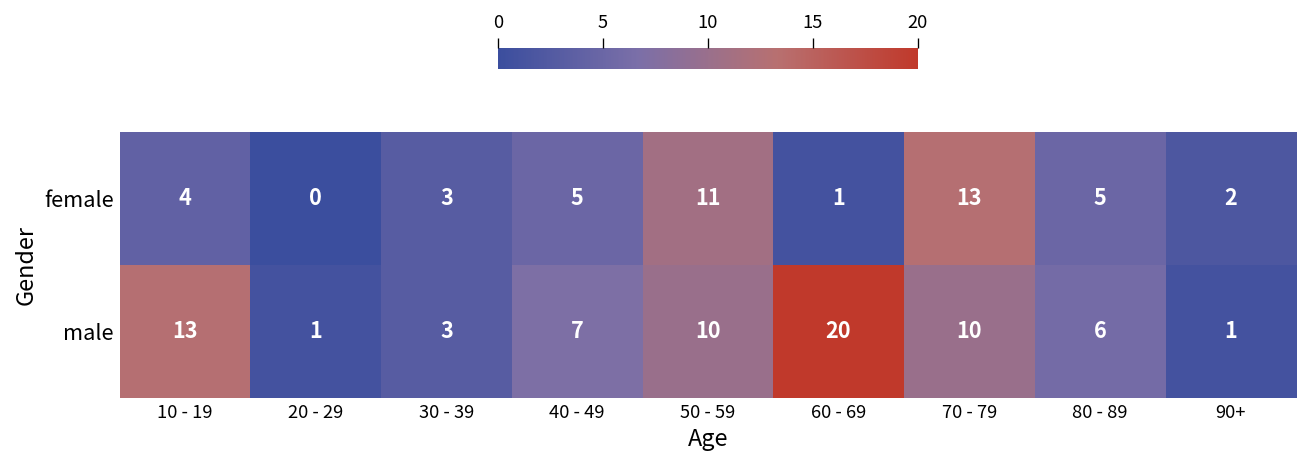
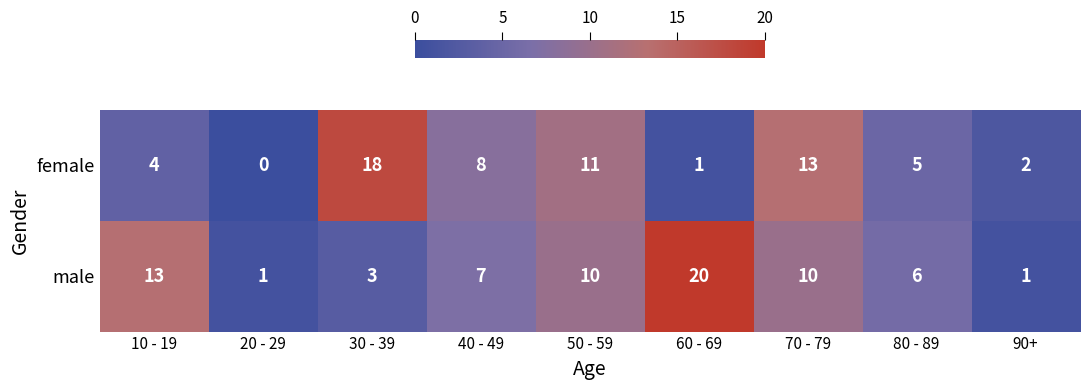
female, 30 - 39: 3 -> 18
female, 40 - 49: 5 -> 8
